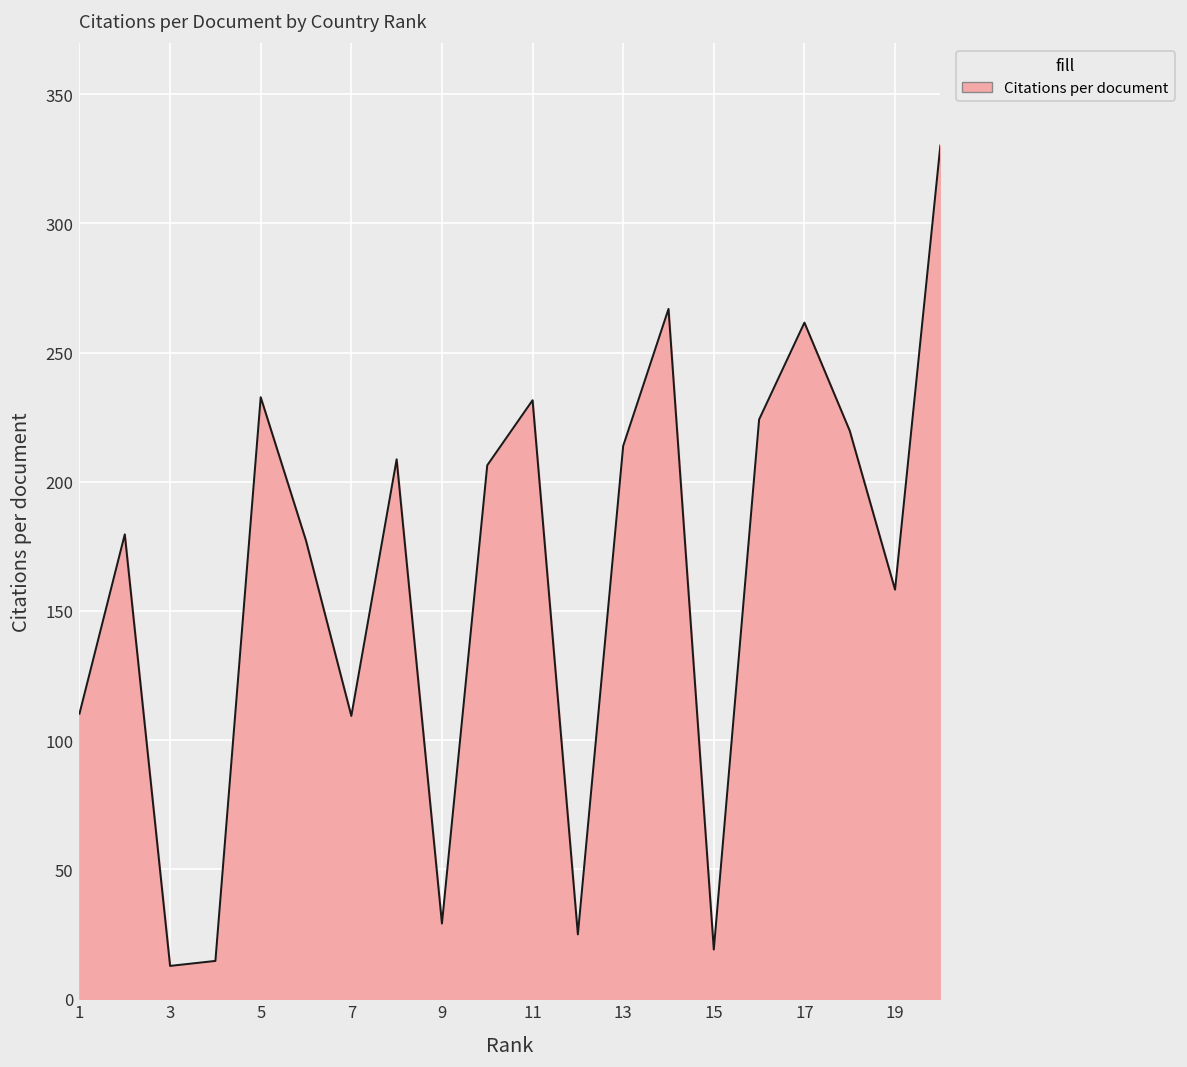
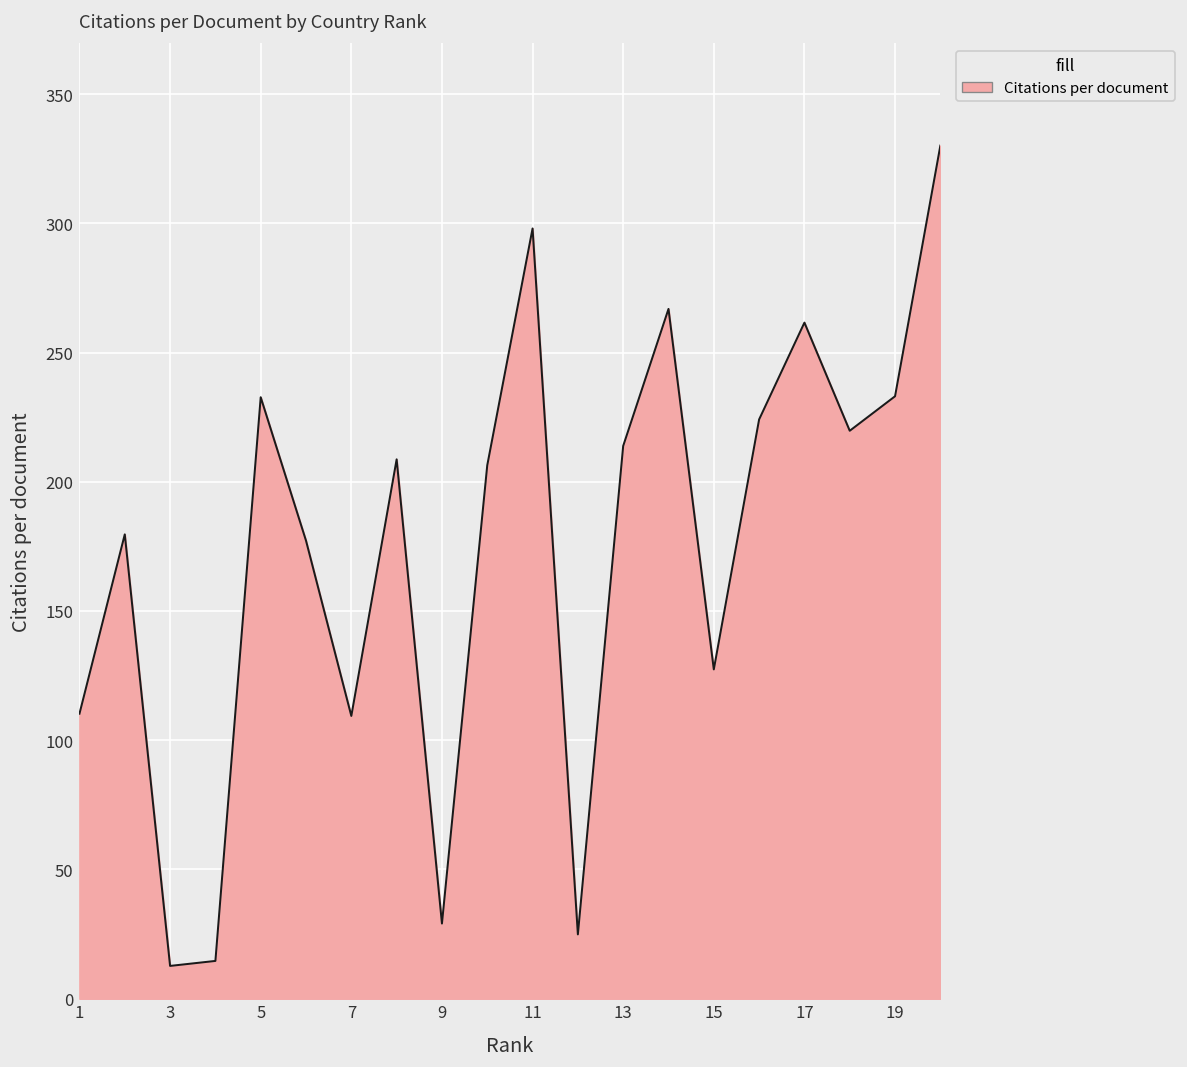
11: 232 -> 298
15: 19 -> 127
19: 158 -> 233
